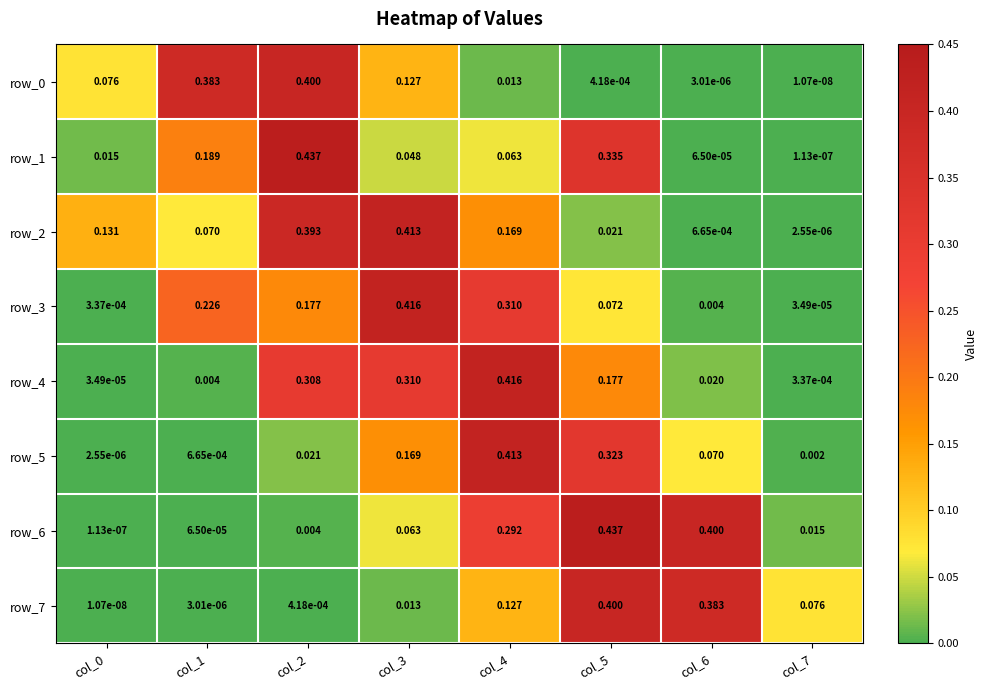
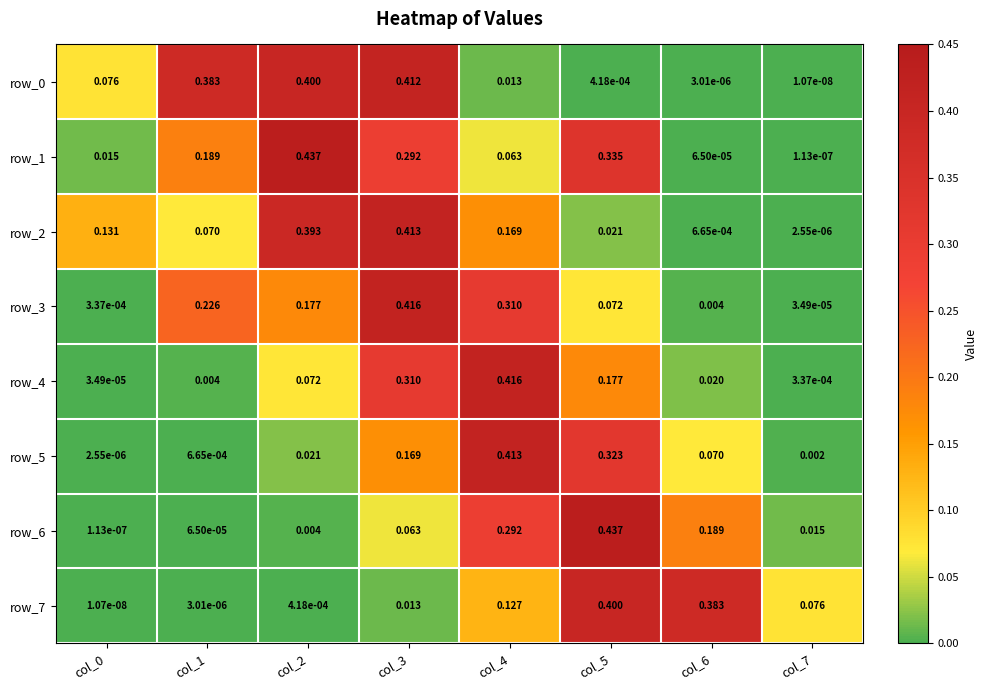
row_0, col_3: 0.127 -> 0.412
row_1, col_3: 0.048 -> 0.292
row_4, col_2: 0.308 -> 0.072
row_6, col_6: 0.400 -> 0.189
